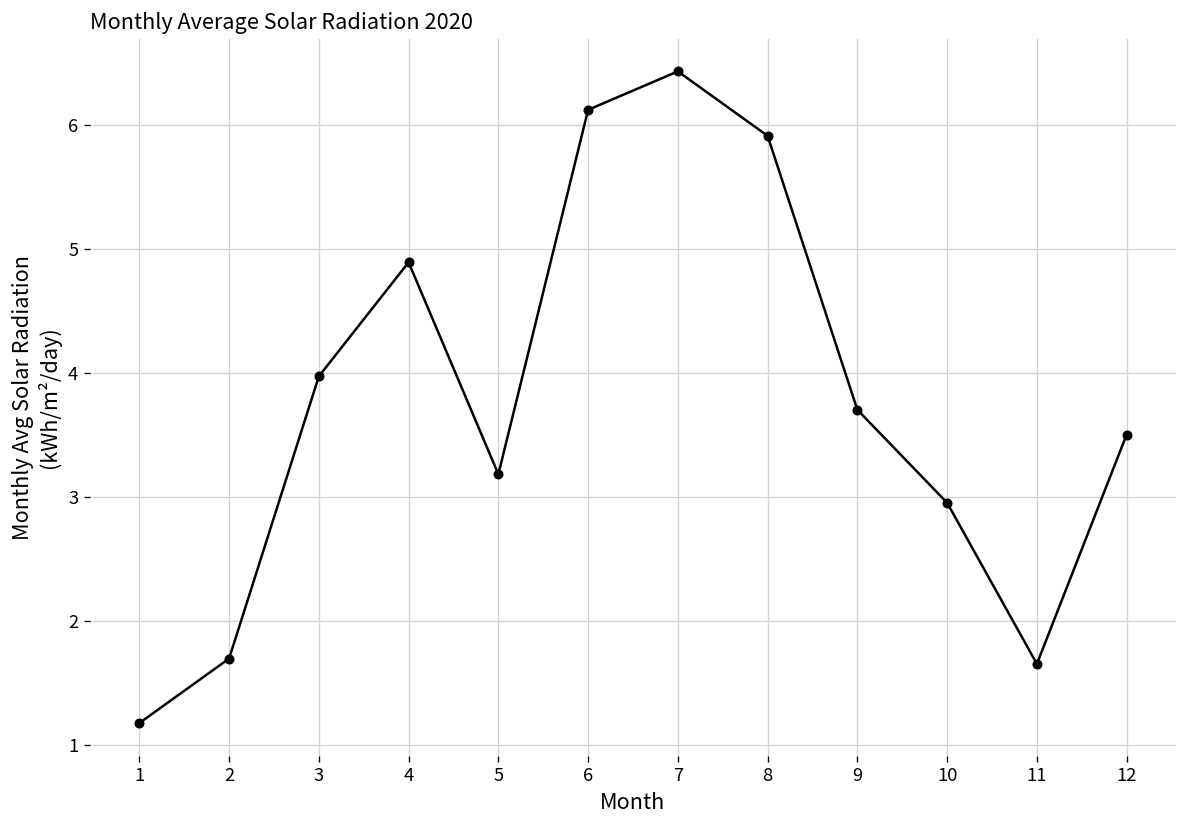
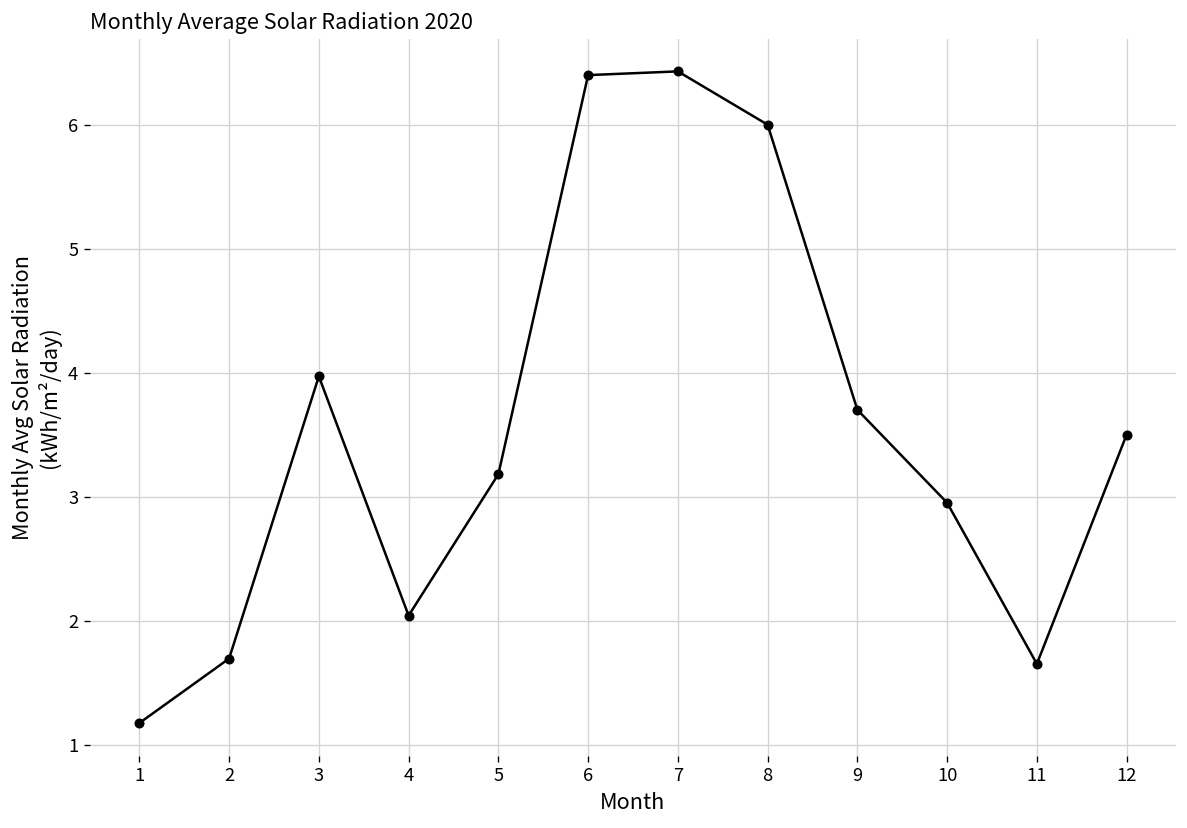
4: 4.89 -> 2.04
6: 6.12 -> 6.40
8: 5.91 -> 6.00
